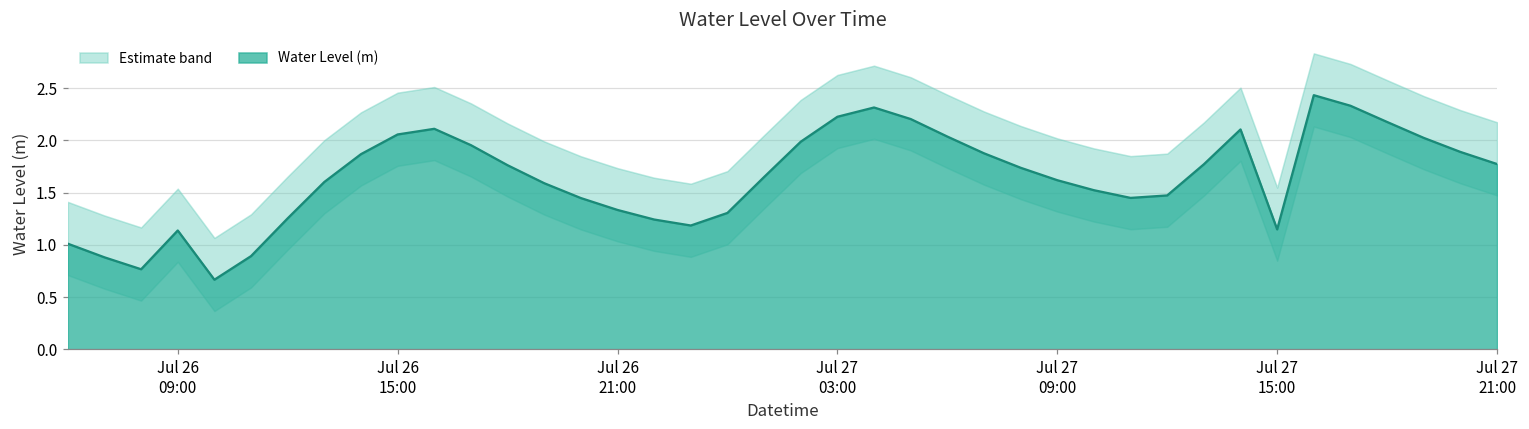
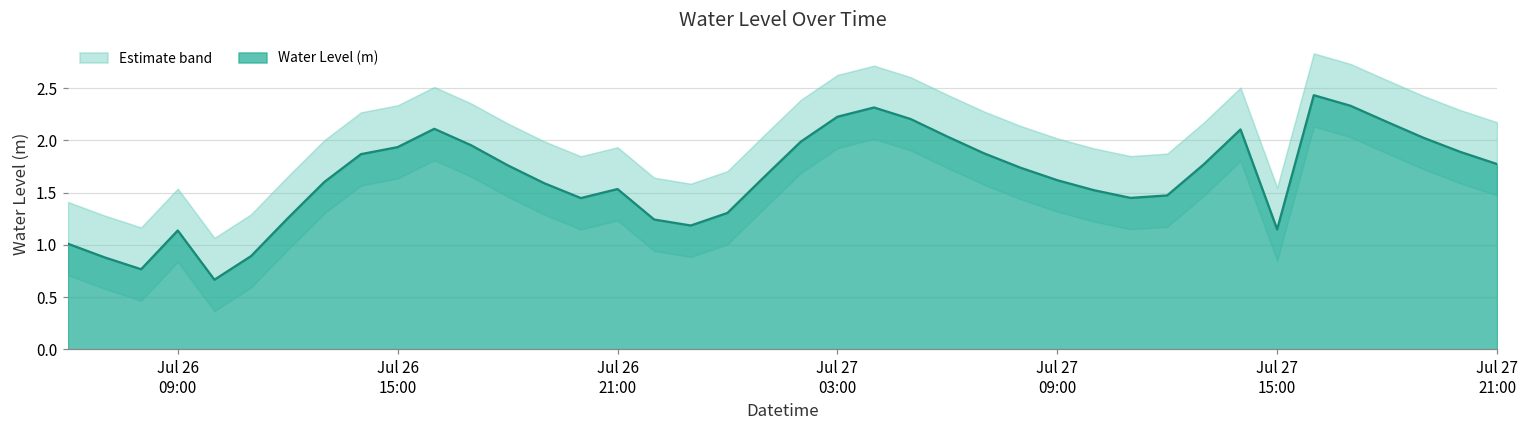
Water Level (m), Jul 26 15:00: 2.1 -> 1.9
Water Level (m), Jul 26 21:00: 1.3 -> 1.5
